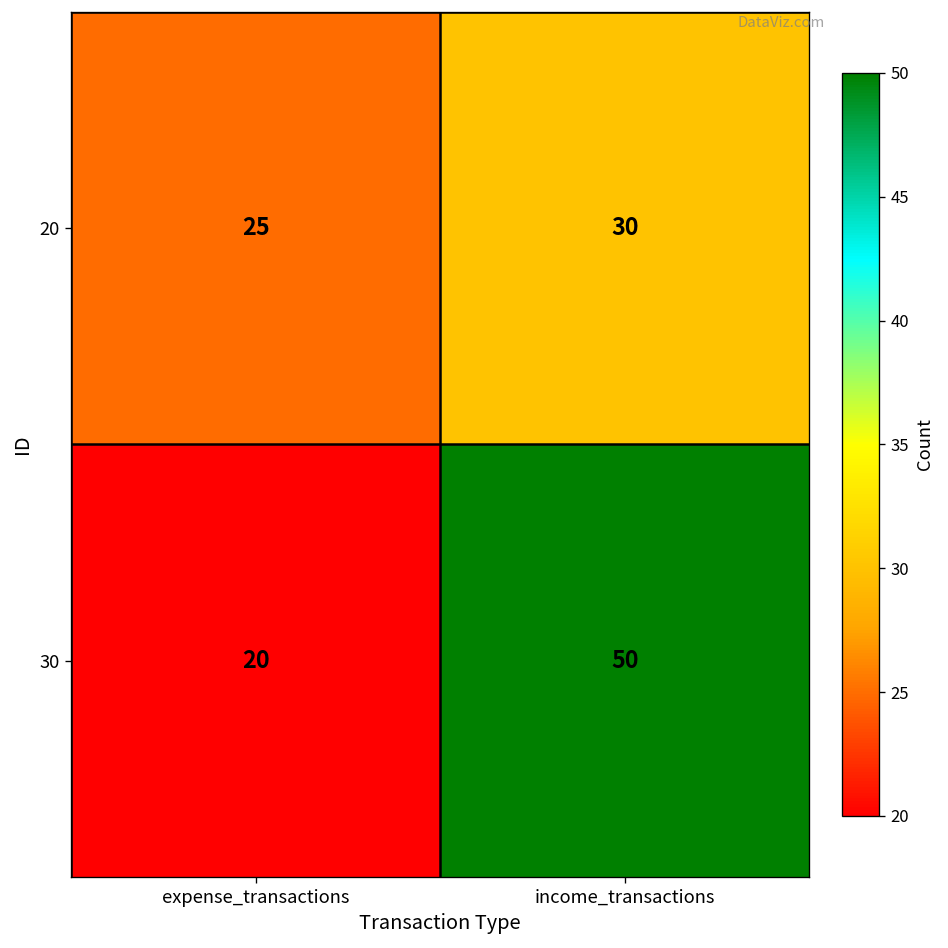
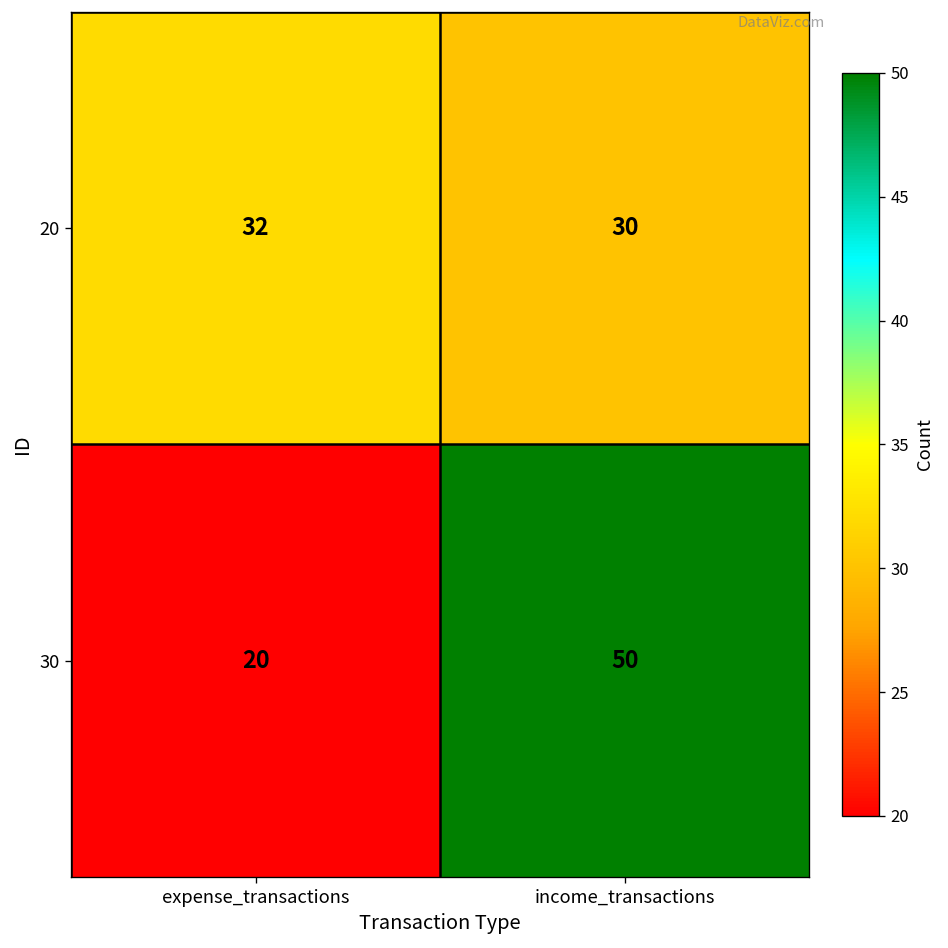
20, expense_transactions: 25 -> 32
